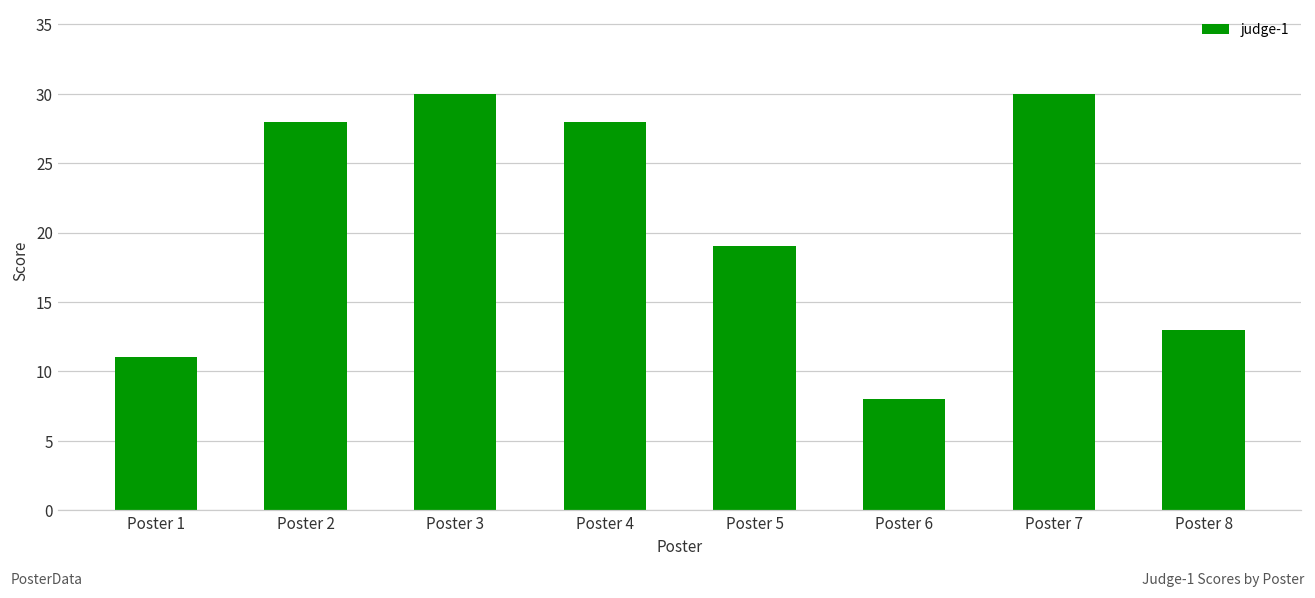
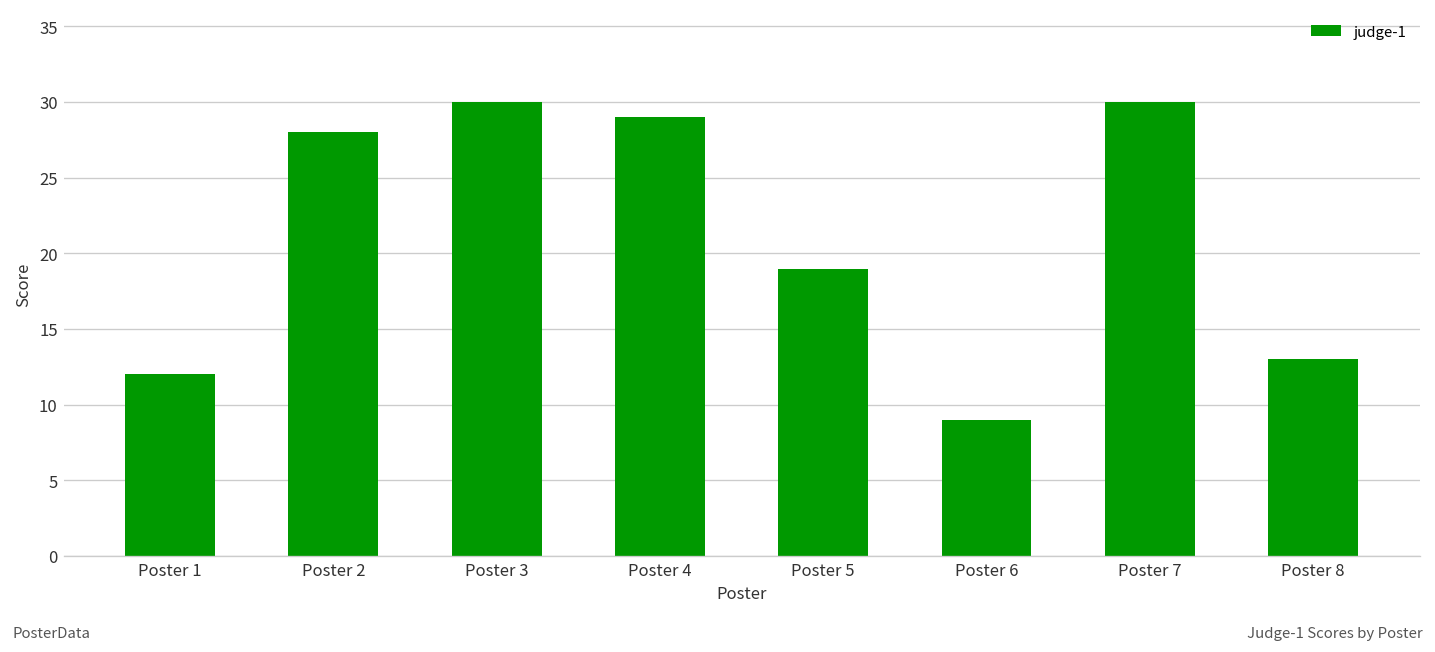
Poster 1: 11 -> 12
Poster 4: 28 -> 29
Poster 6: 8 -> 9
